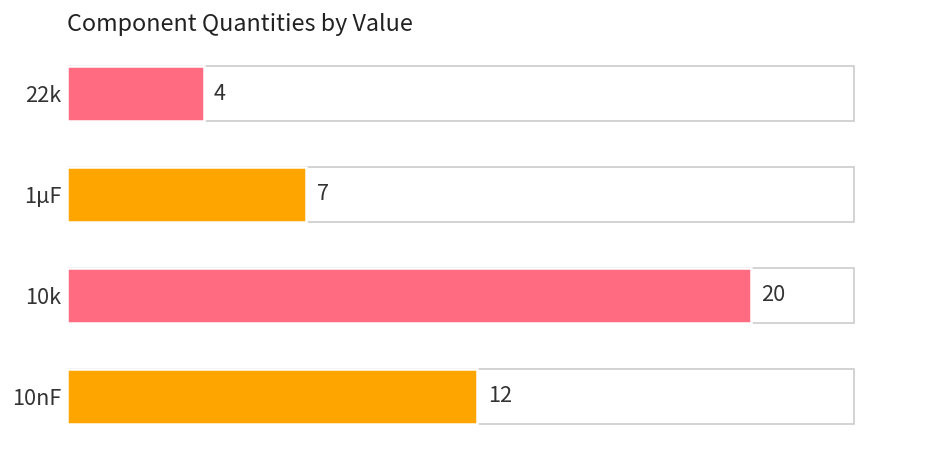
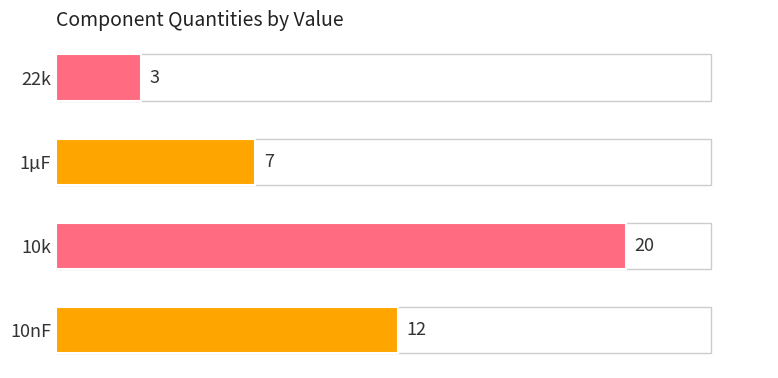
22k: 4 -> 3
